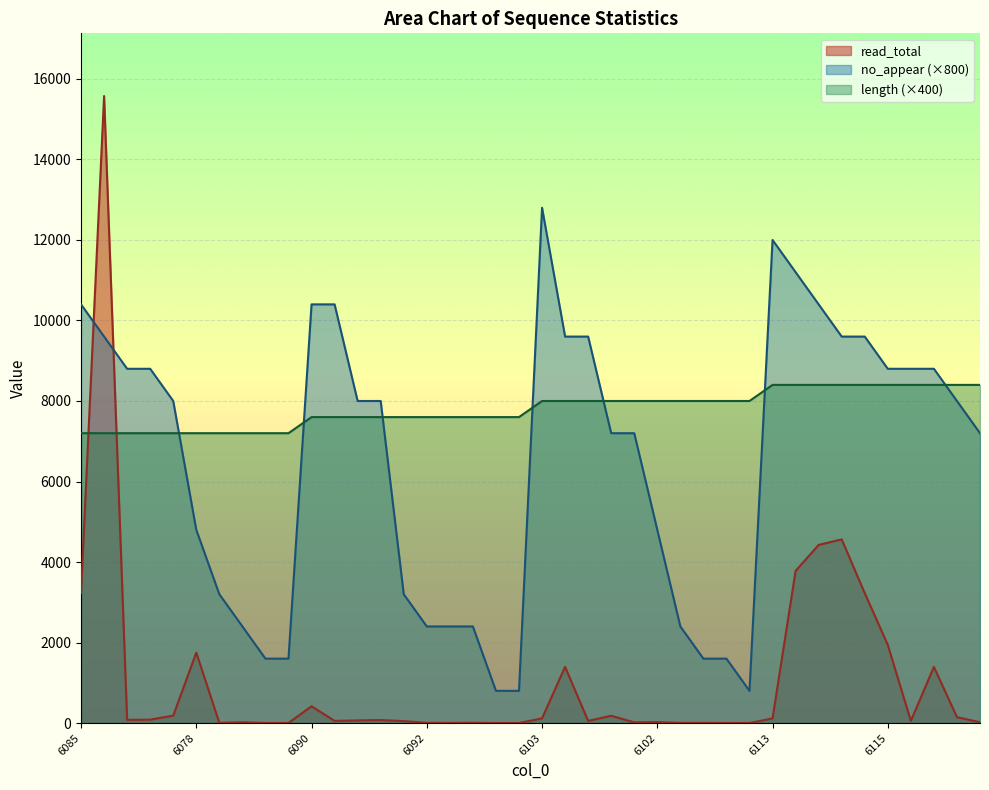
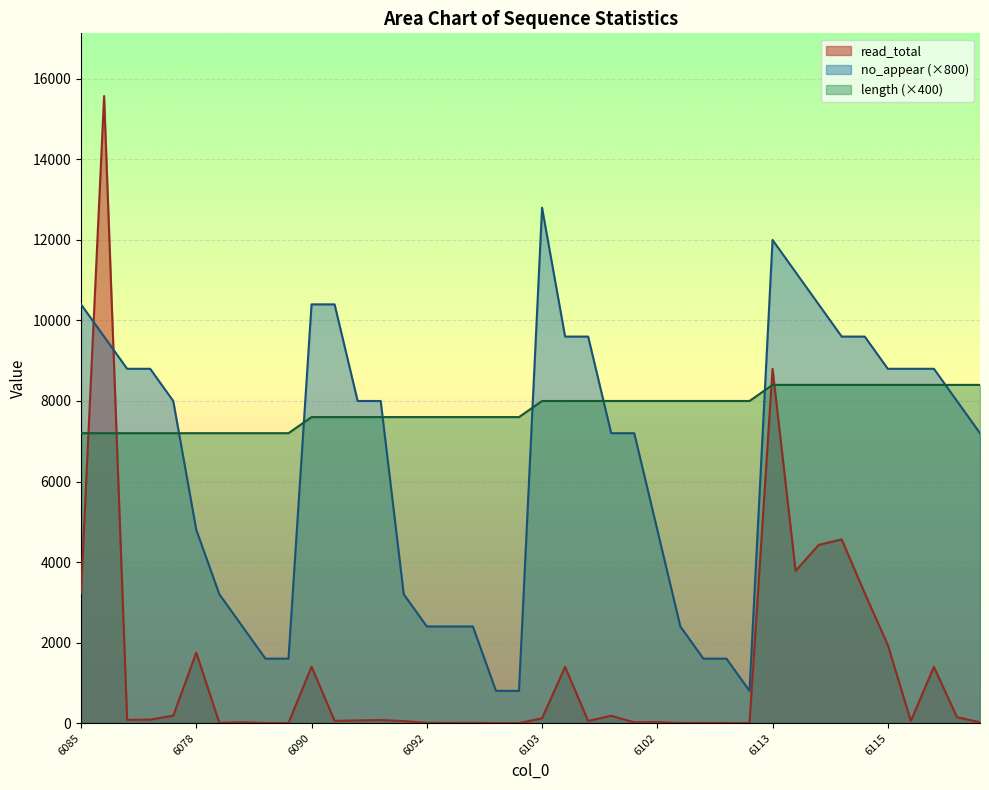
read_total, 6090: 400 -> 1400
read_total, 6113: 100 -> 8800
